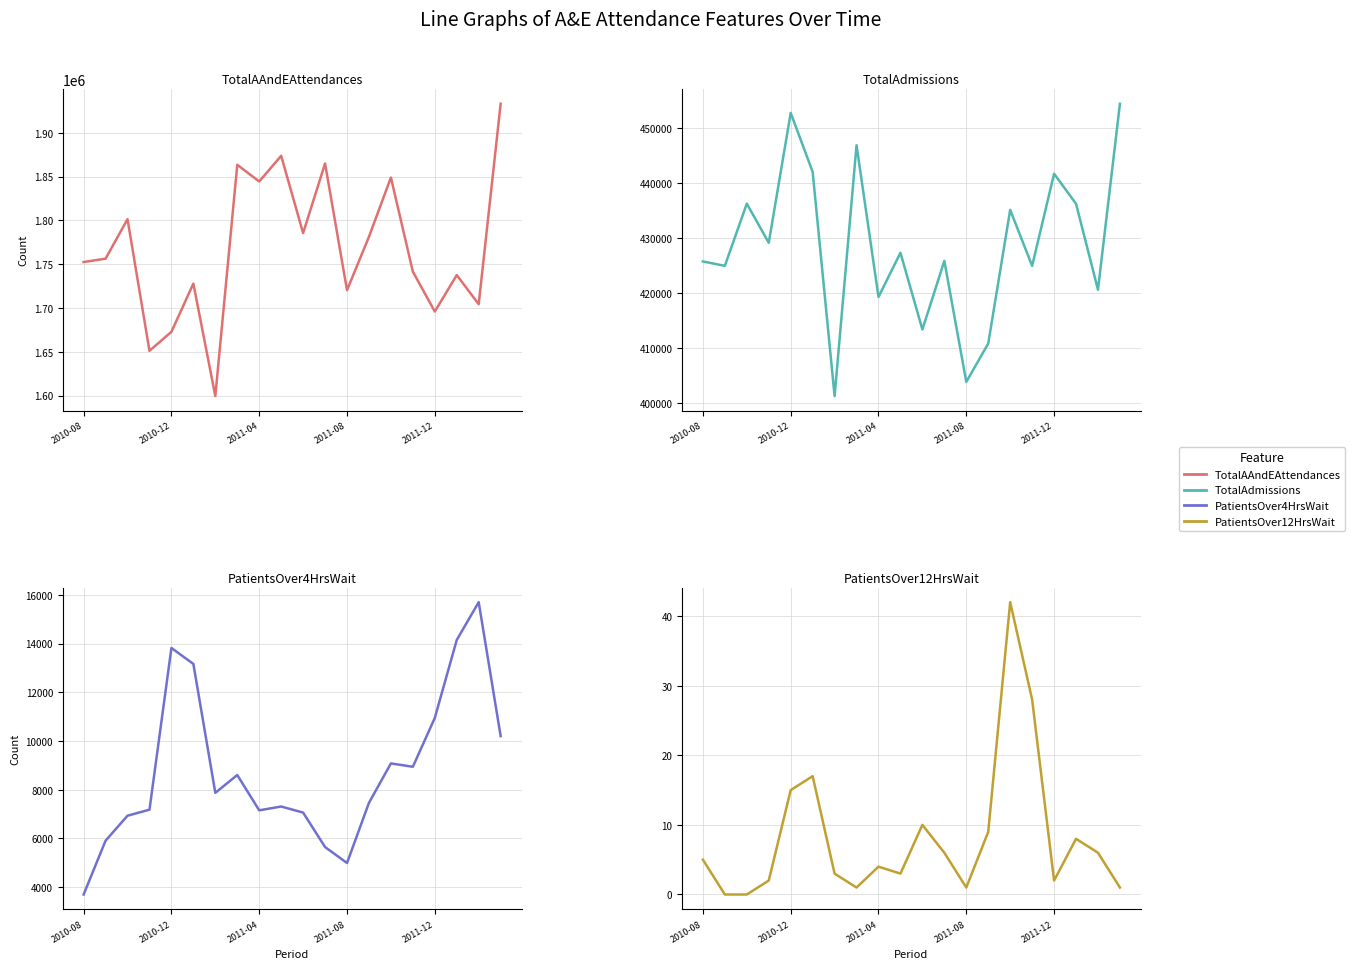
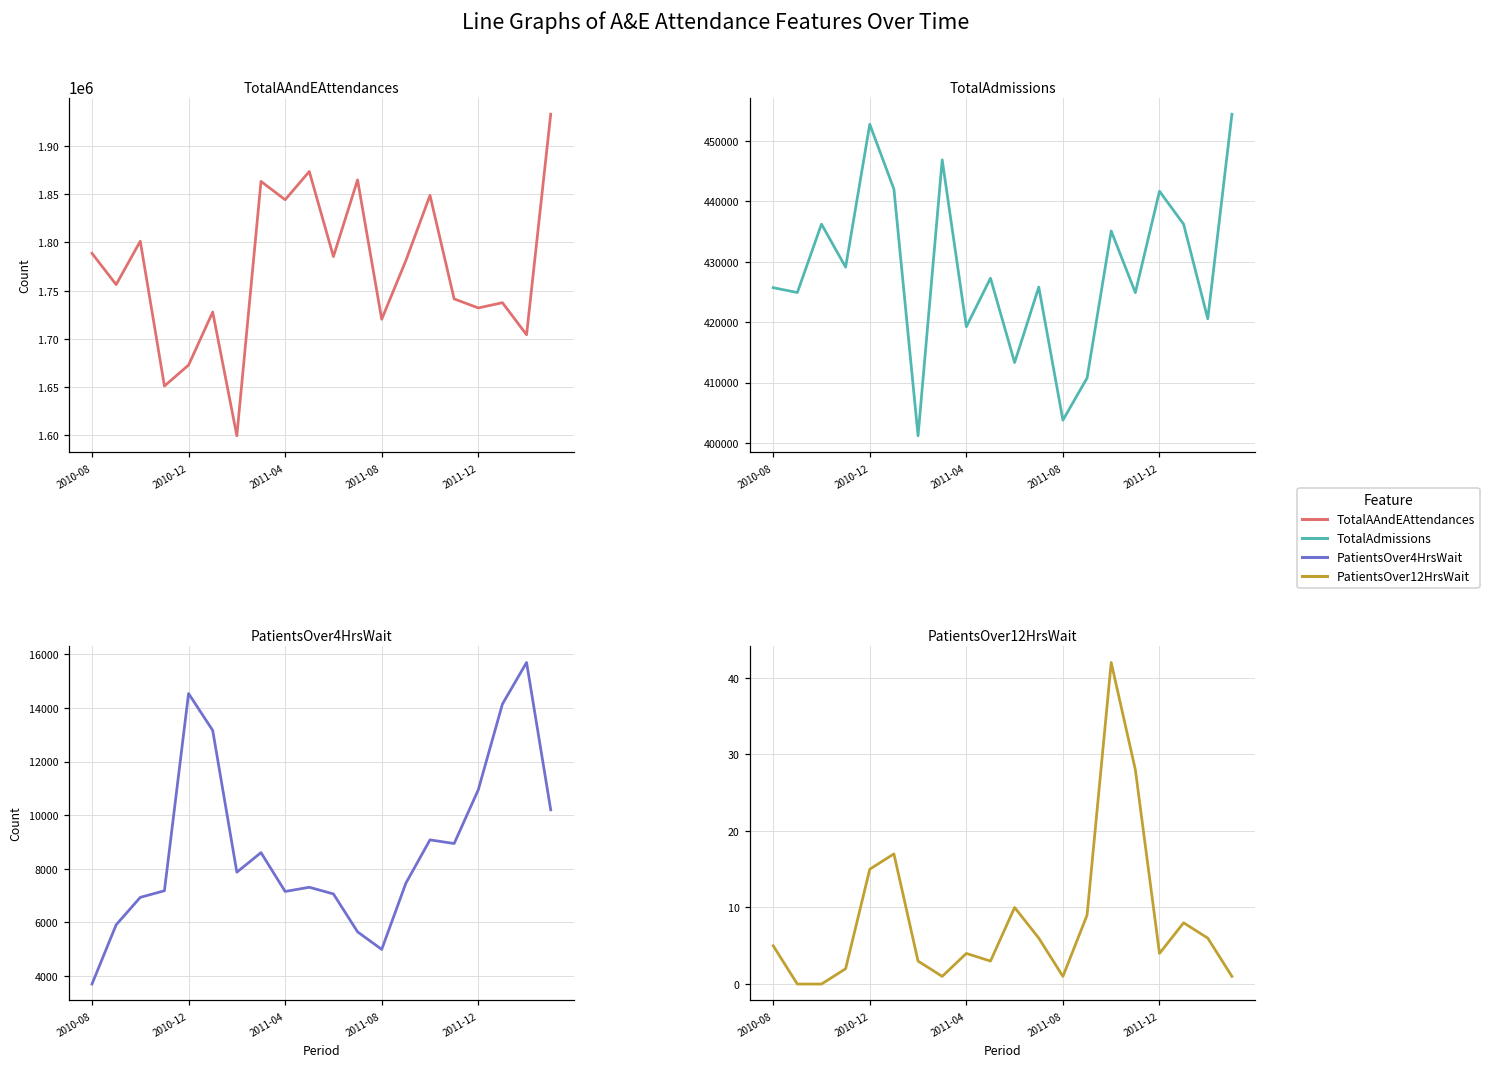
TotalAAndEAttendances, 2010-08: 1750000 -> 1790000
TotalAAndEAttendances, 2011-12: 1700000 -> 1730000
PatientsOver4HrsWait, 2010-12: 13800 -> 14500
PatientsOver12HrsWait, 2011-12: 2 -> 4
